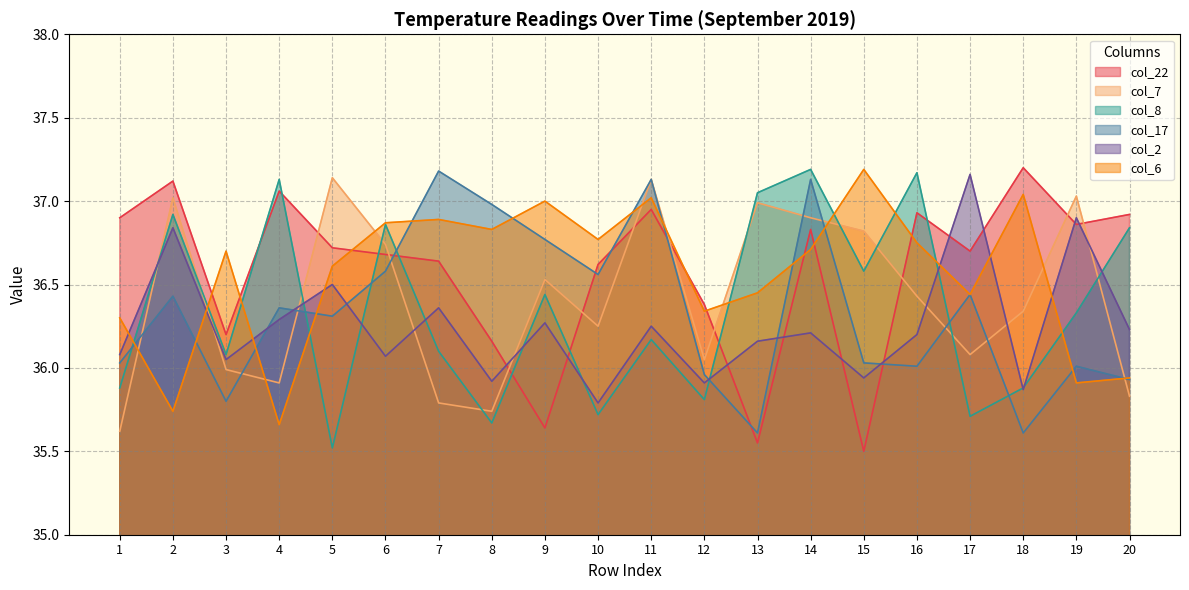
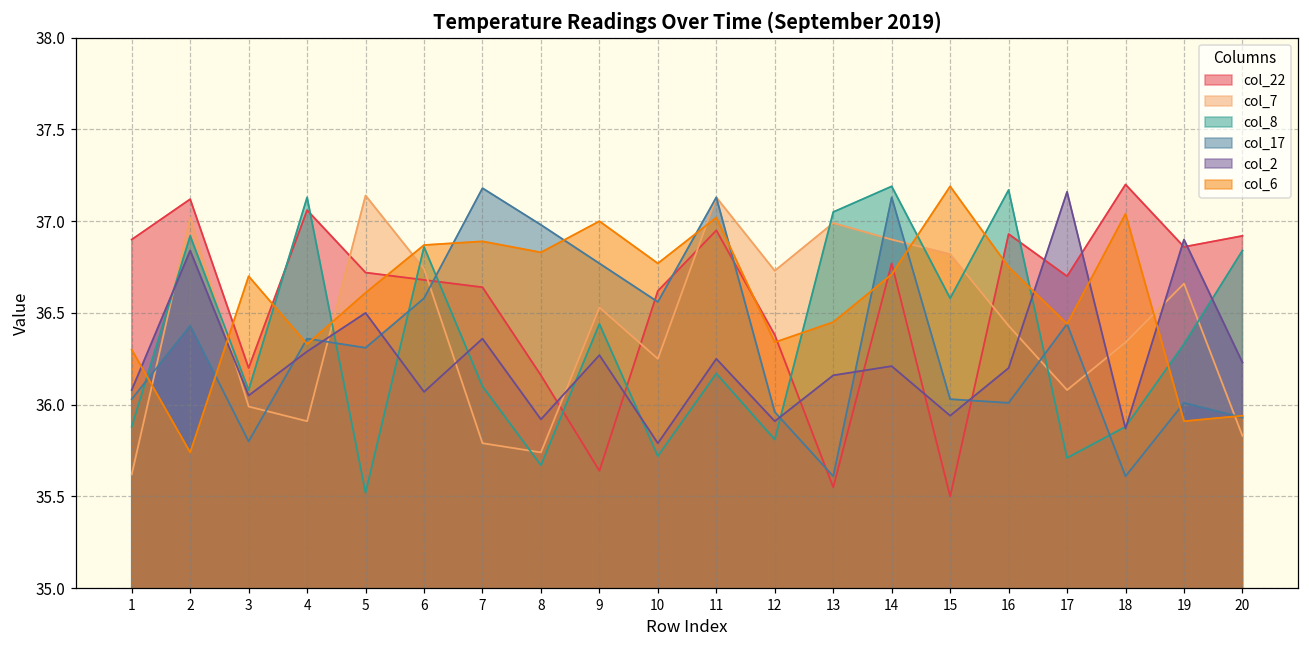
col_6, 4: 35.66 -> 36.33
col_7, 12: 36.05 -> 36.73
col_22, 14: 36.83 -> 36.77
col_7, 19: 37.03 -> 36.66
